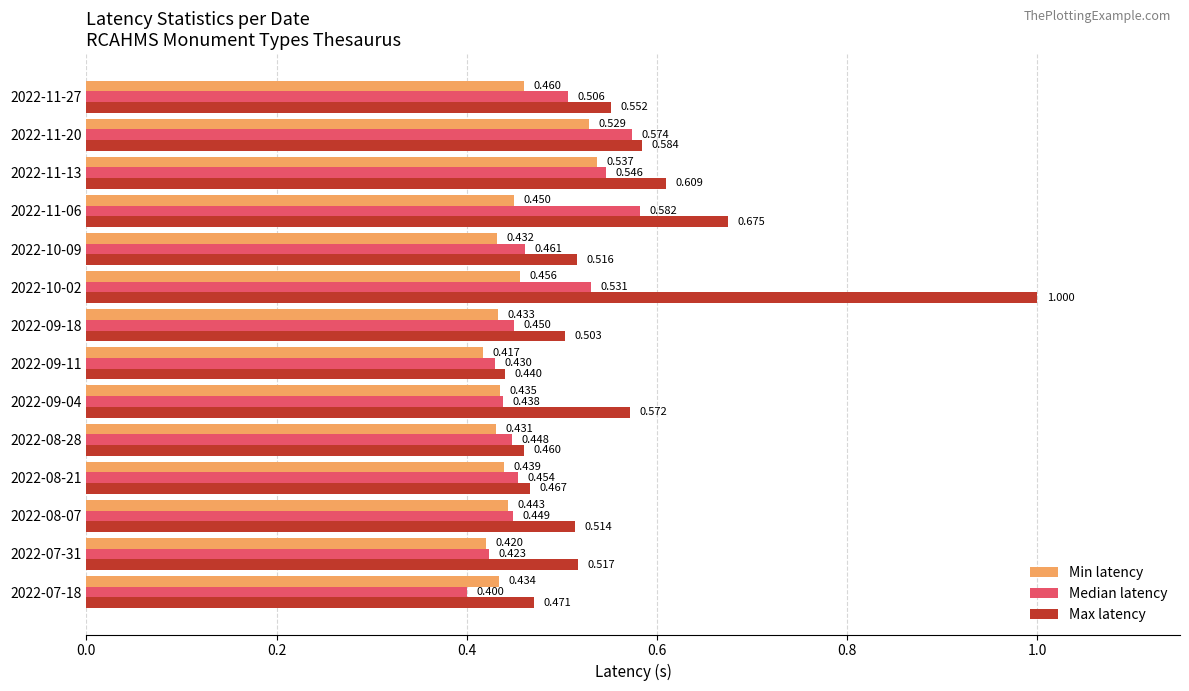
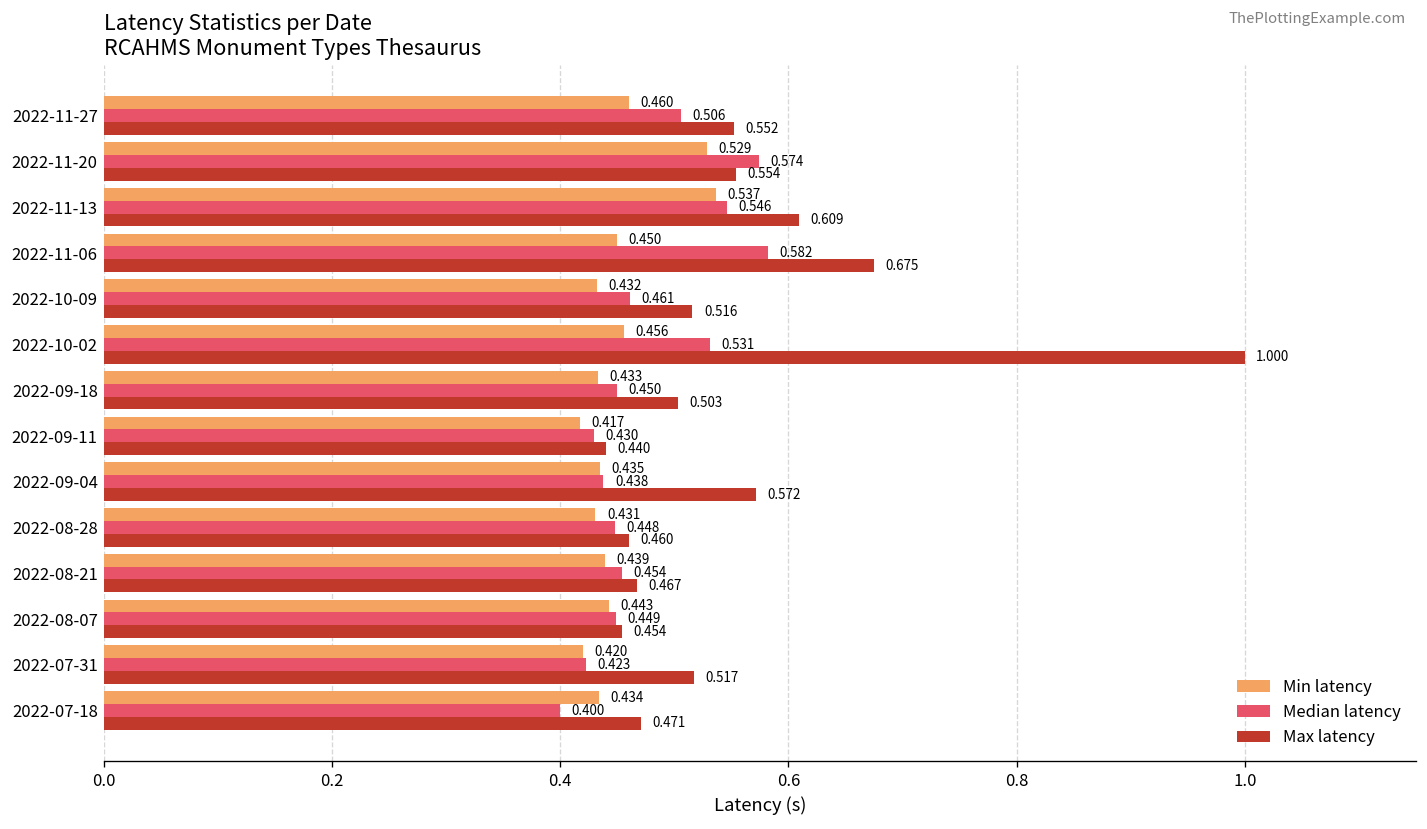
Max latency, 2022-11-20: 0.584 -> 0.554
Max latency, 2022-08-07: 0.514 -> 0.454
